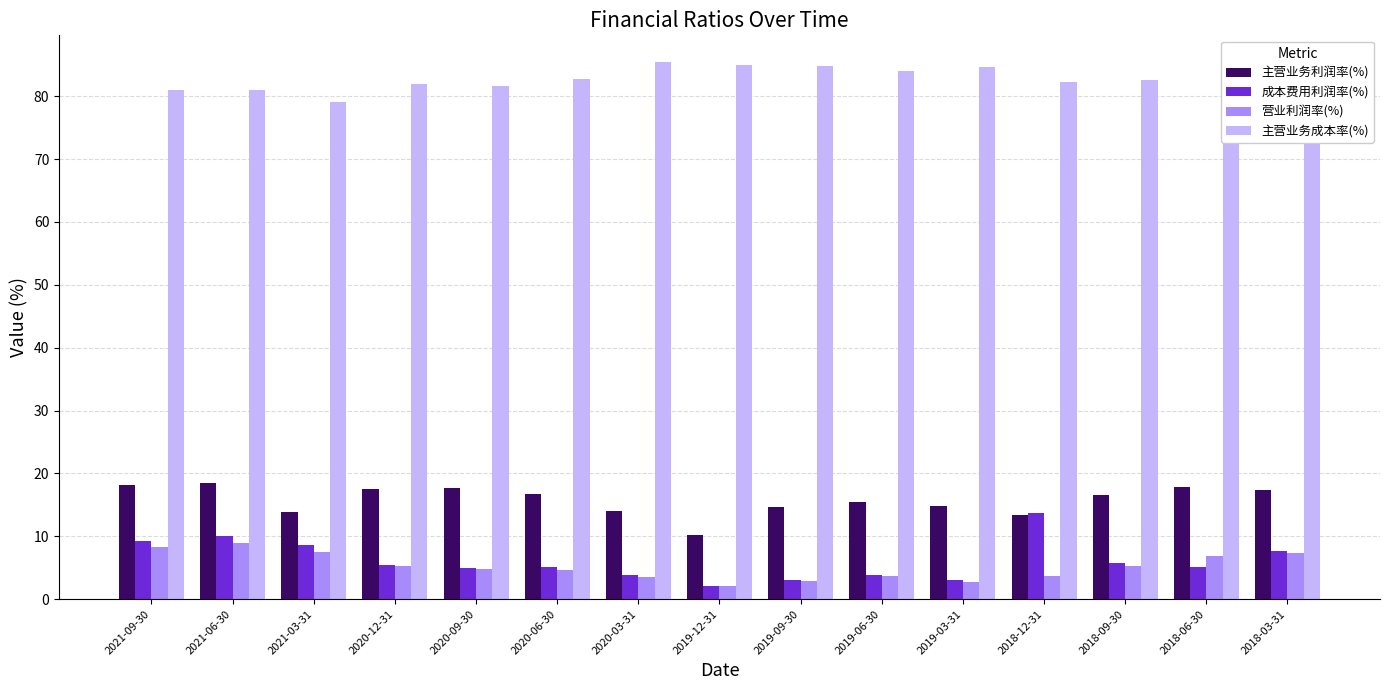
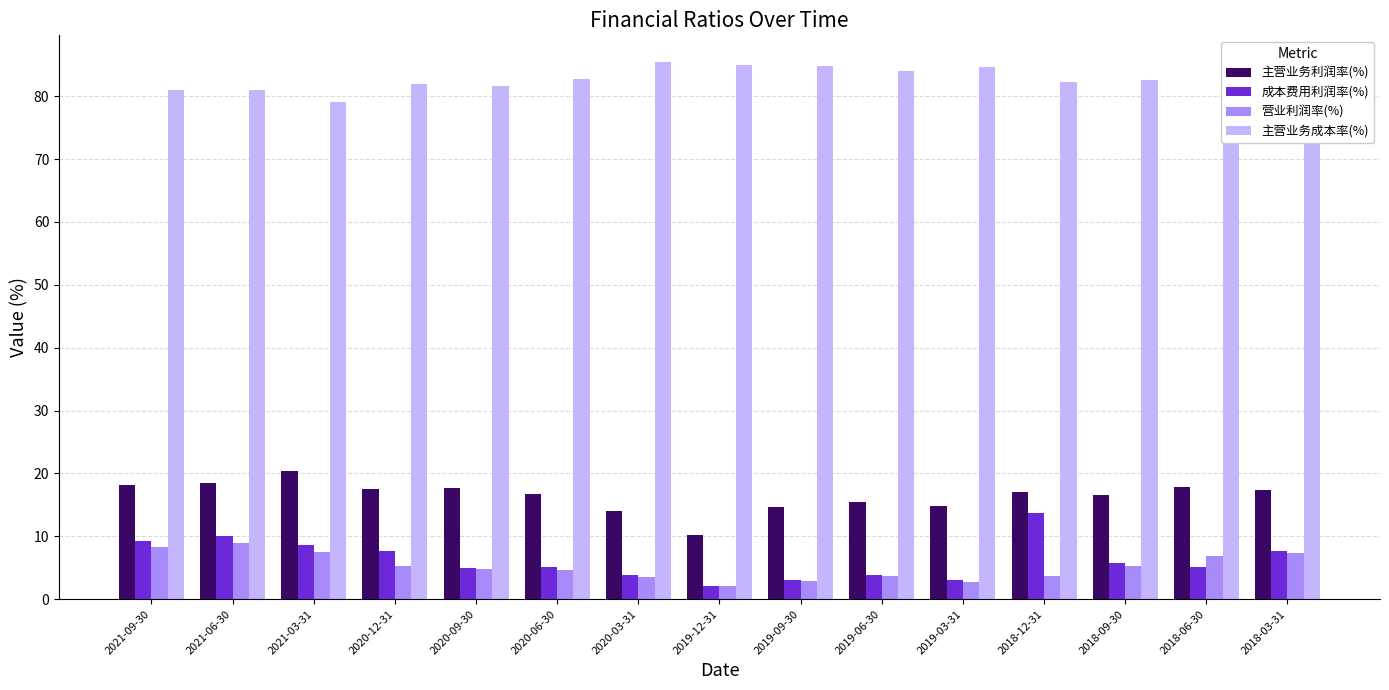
主营业务利润率(%), 2021-03-31: 14 -> 20
成本费用利润率(%), 2020-12-31: 5 -> 8
主营业务利润率(%), 2018-12-31: 13 -> 17
